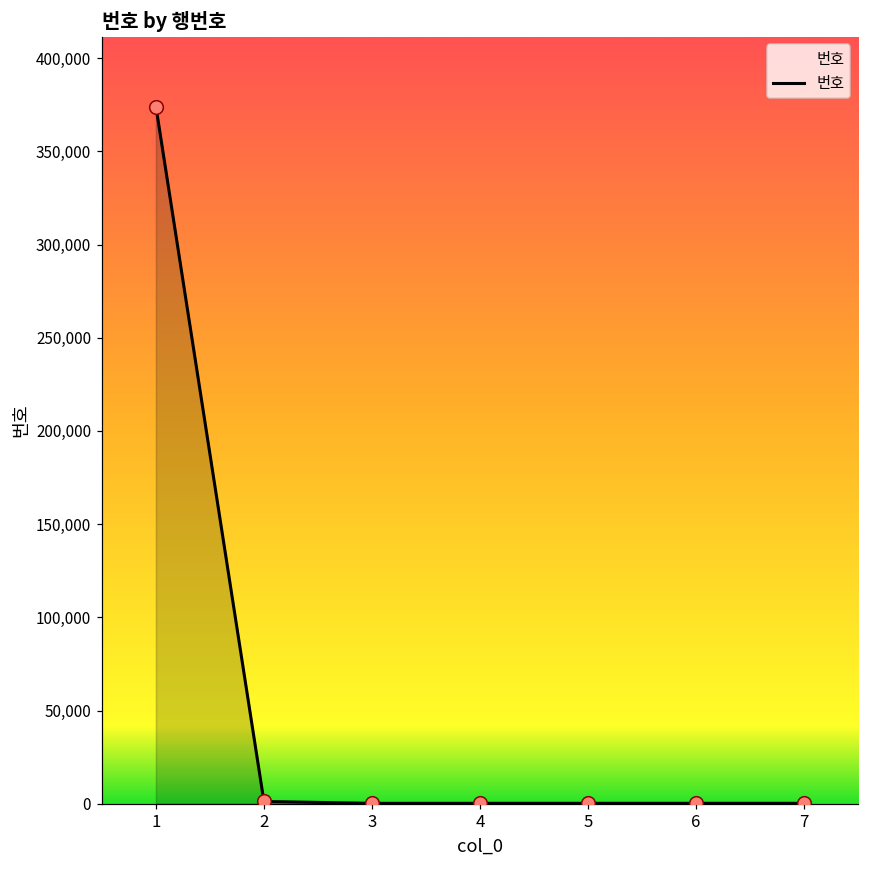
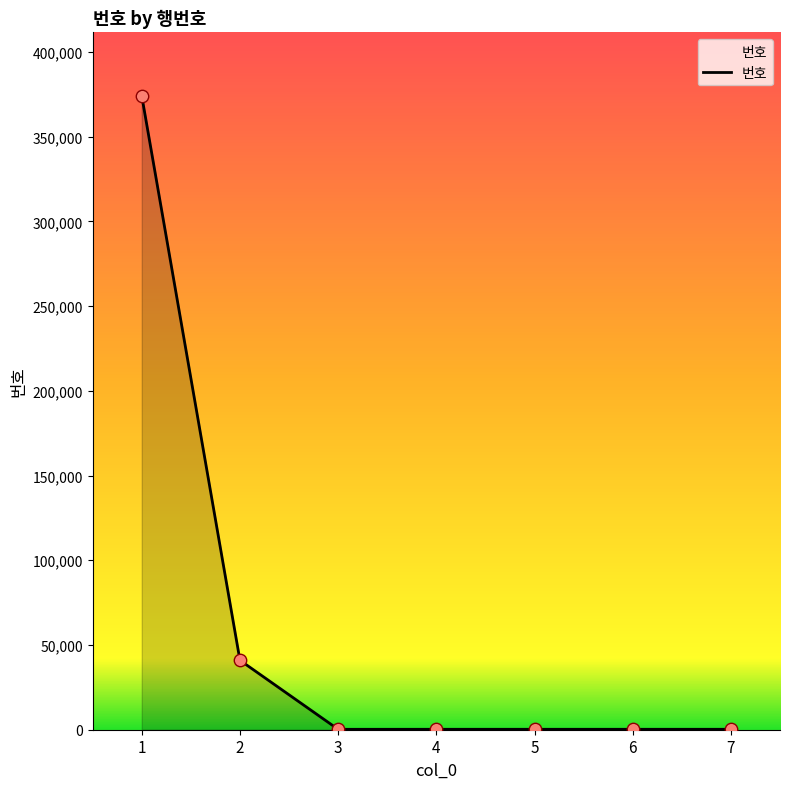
2: 1,000 -> 41,000
